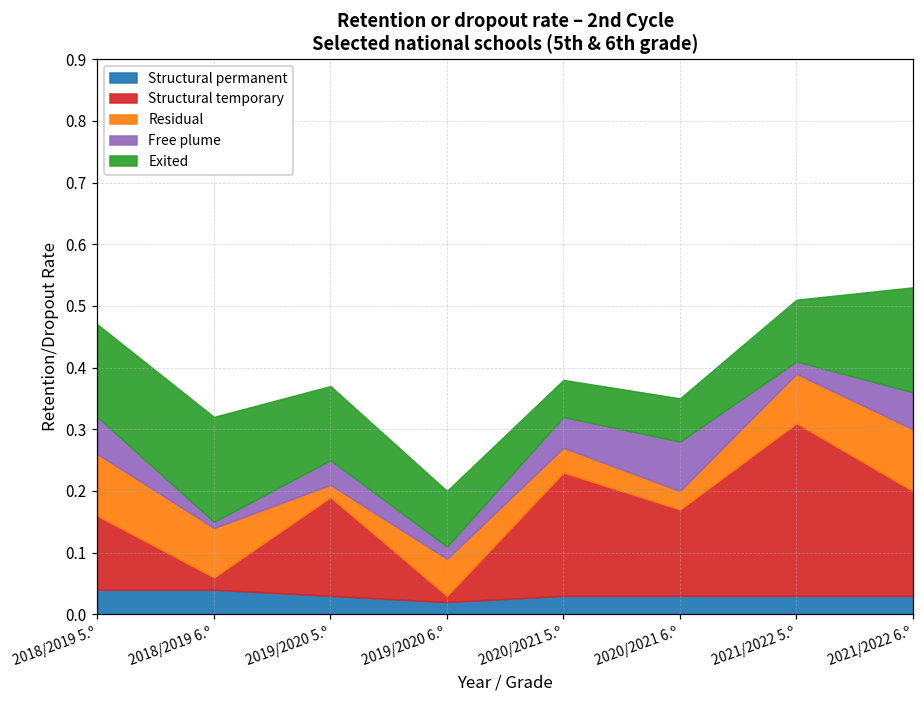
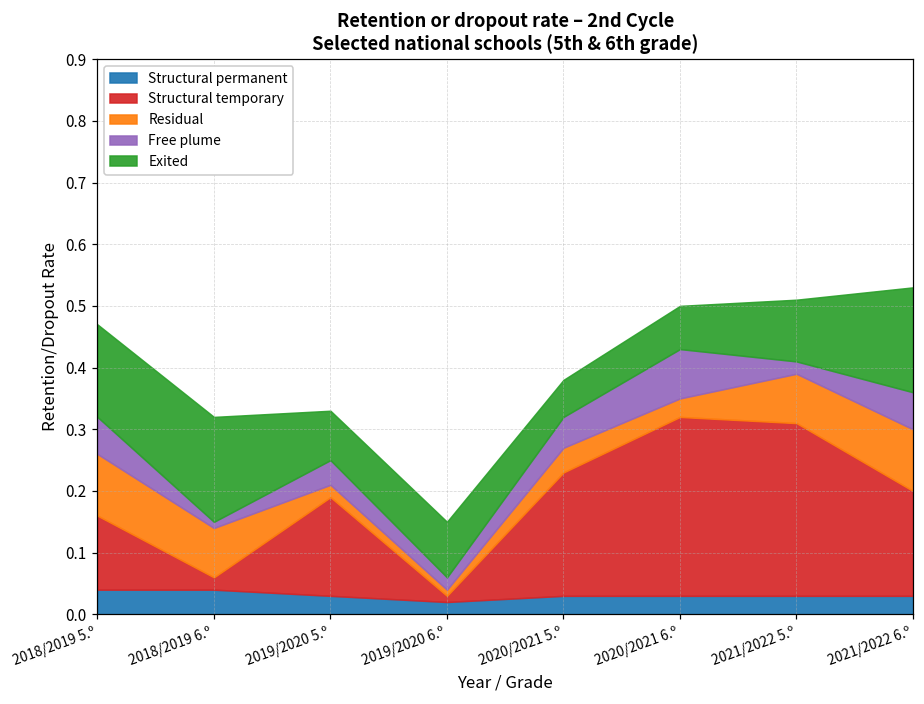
Exited, 2019/2020 5.º: 0.12 -> 0.08
Residual, 2019/2020 6.º: 0.06 -> 0.01
Structural temporary, 2020/2021 6.º: 0.14 -> 0.29
